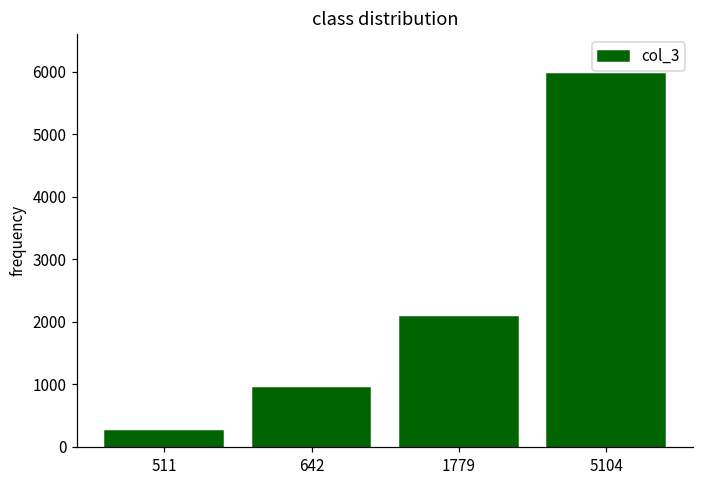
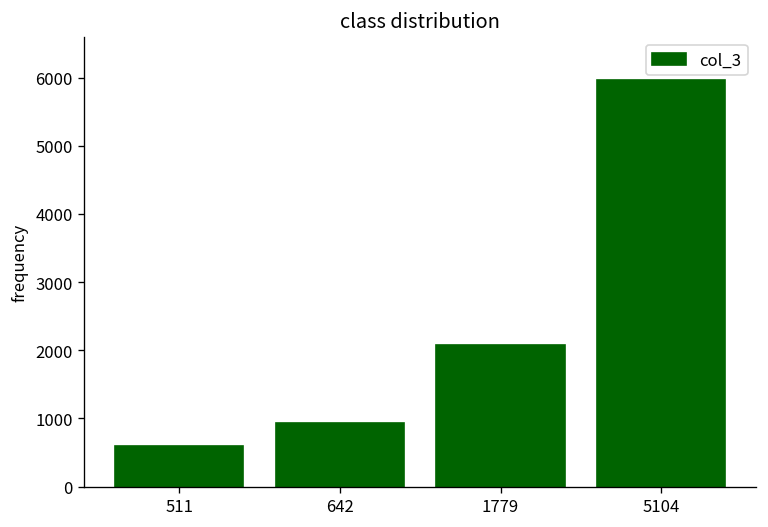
511: 200 -> 600
